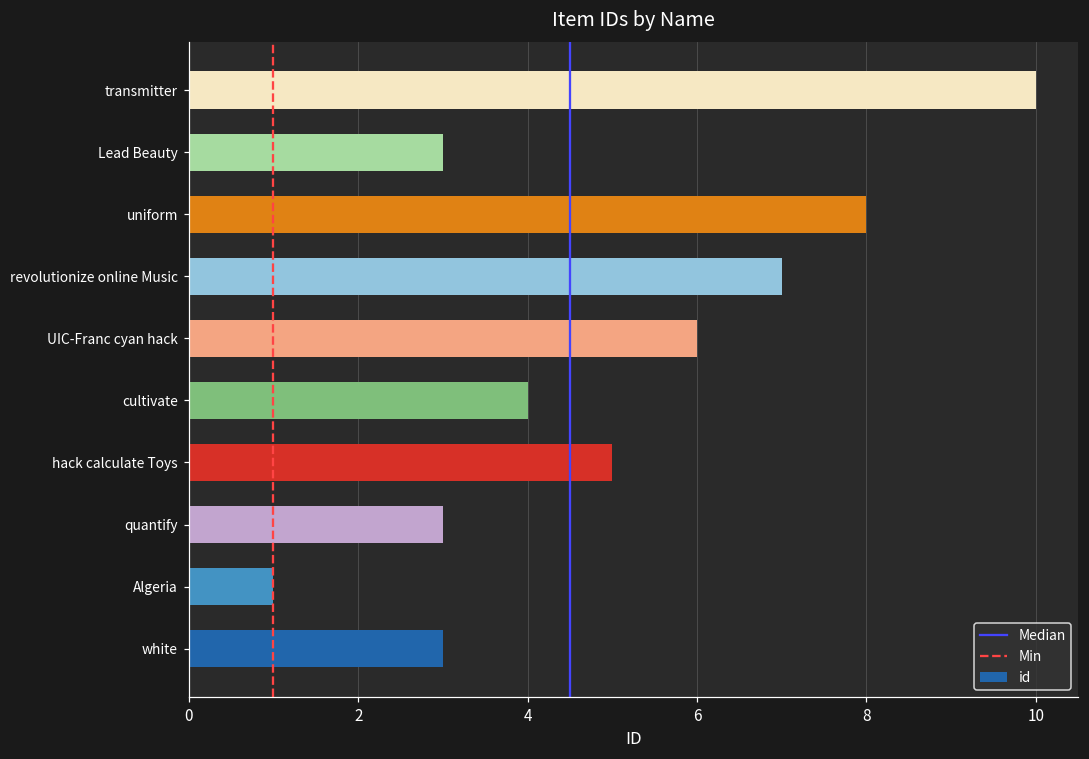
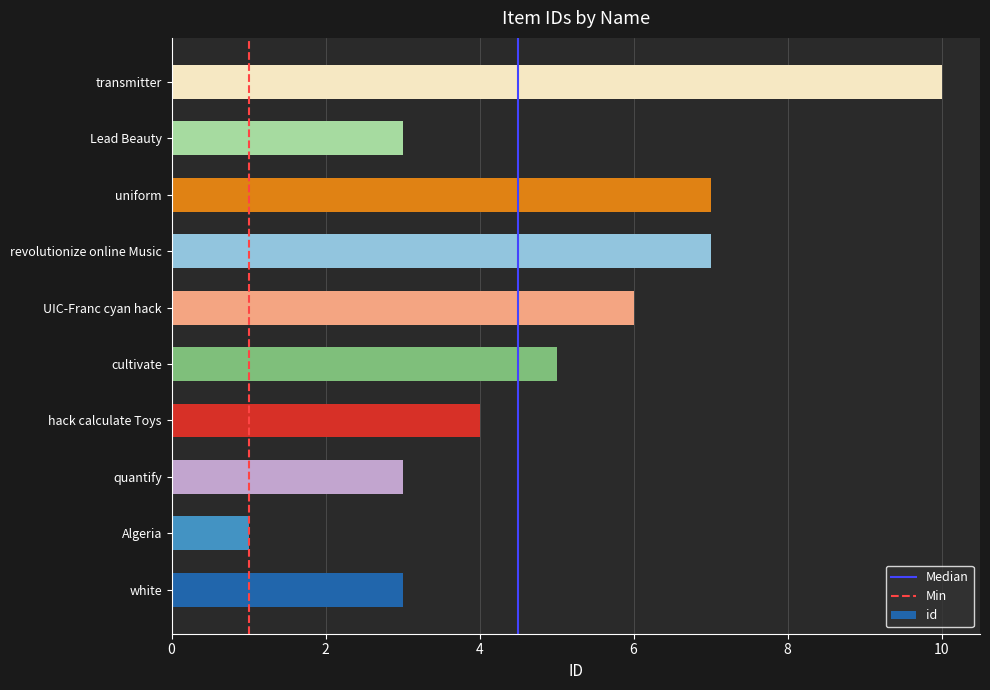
uniform: 8 -> 7
cultivate: 4 -> 5
hack calculate Toys: 5 -> 4
